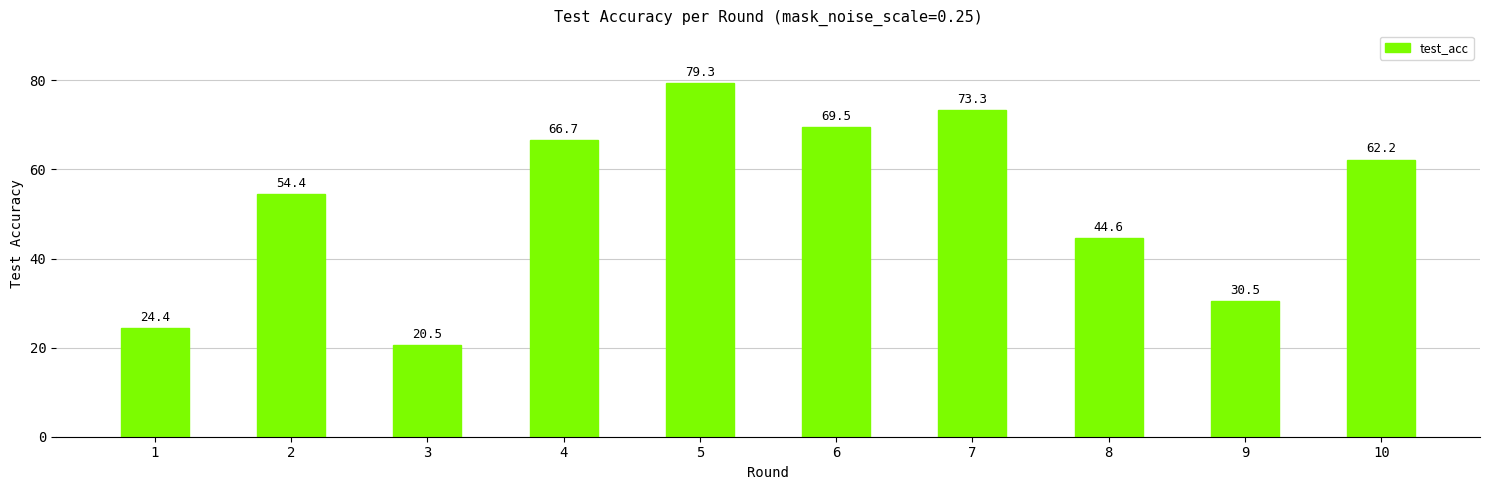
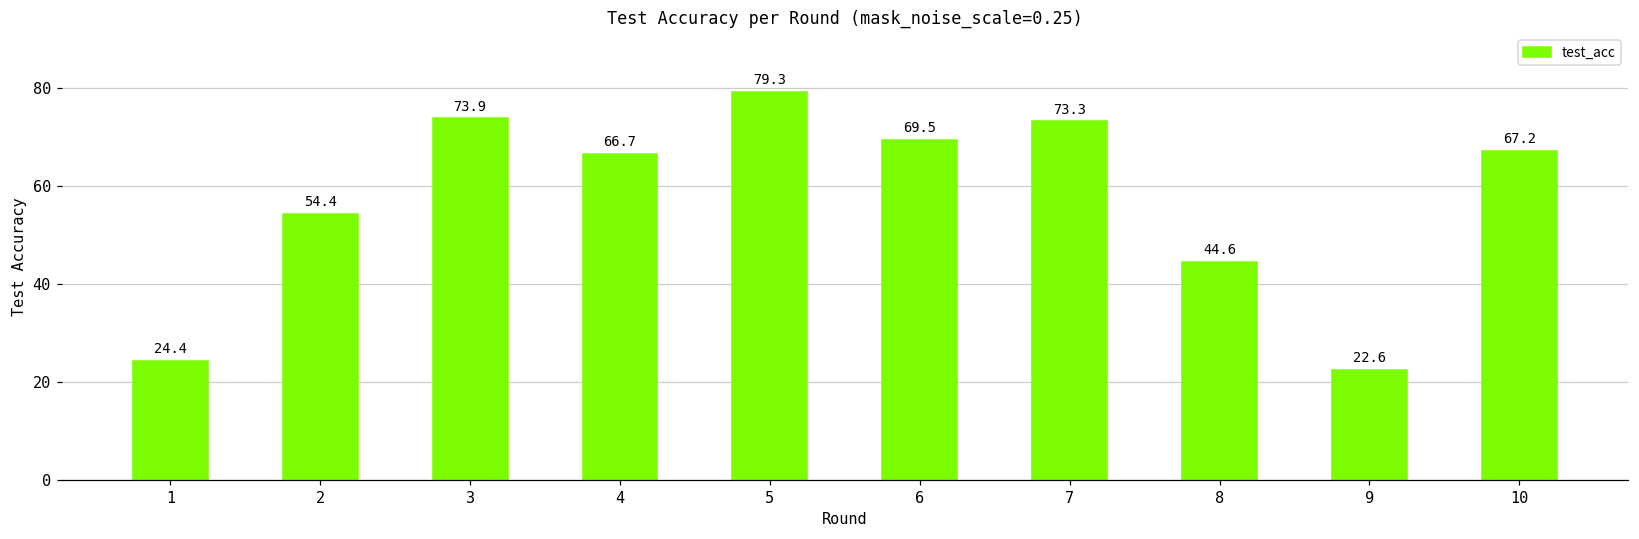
3: 20.5 -> 73.9
9: 30.5 -> 22.6
10: 62.2 -> 67.2
